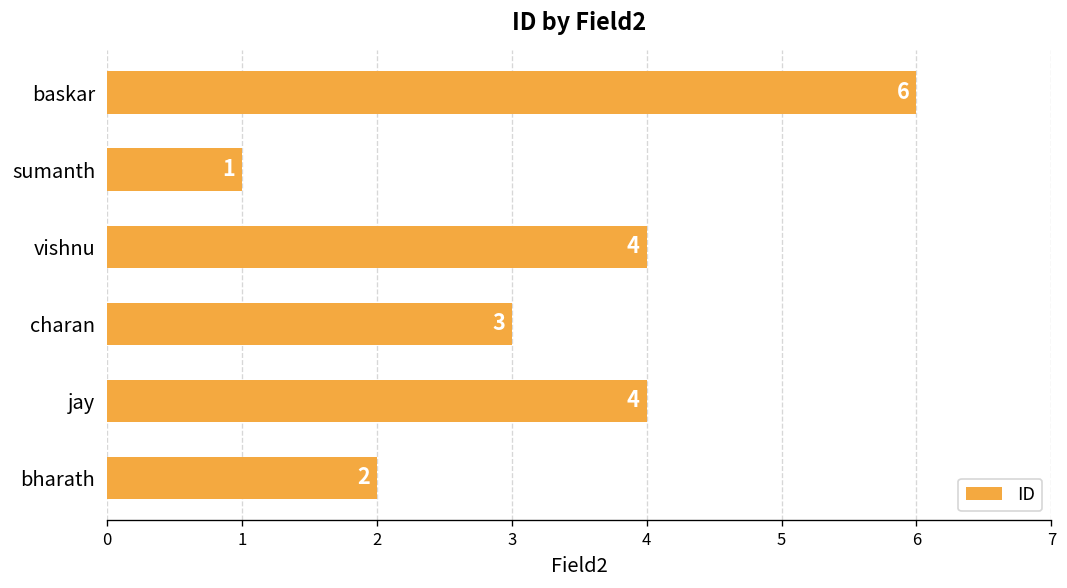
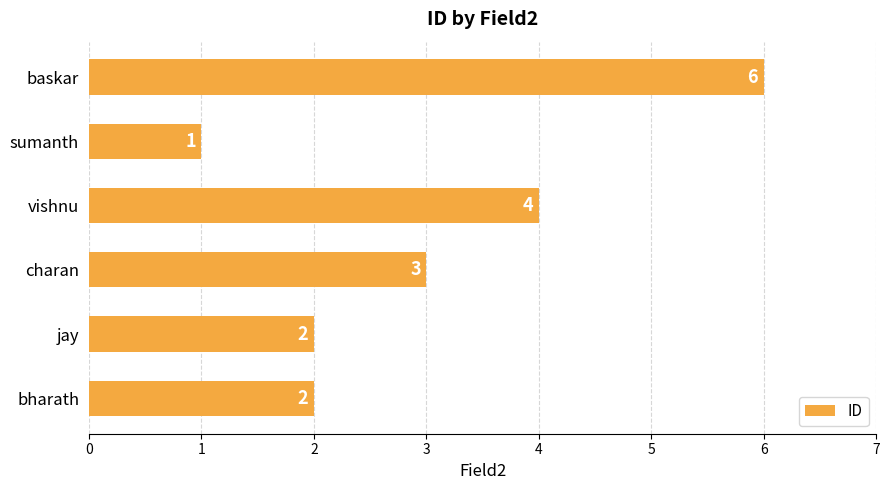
jay: 4 -> 2
